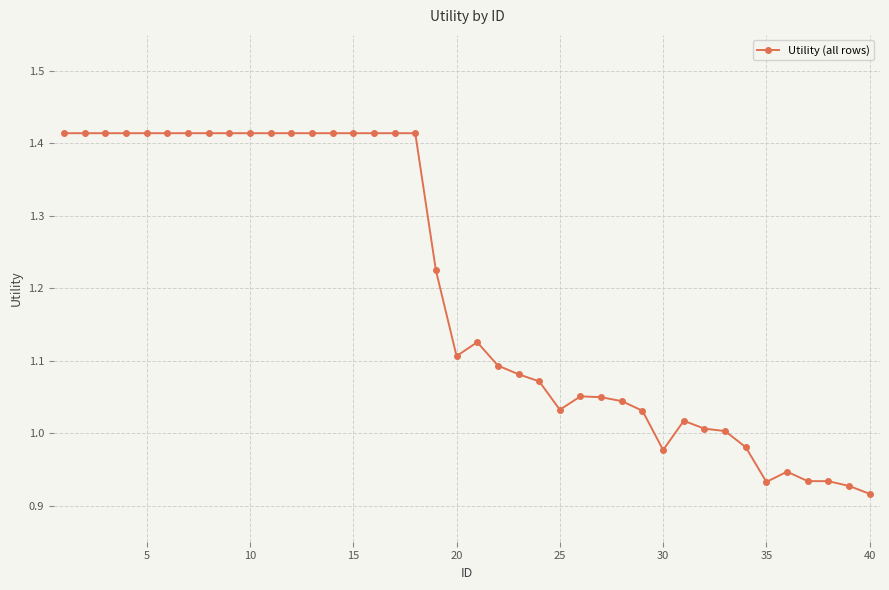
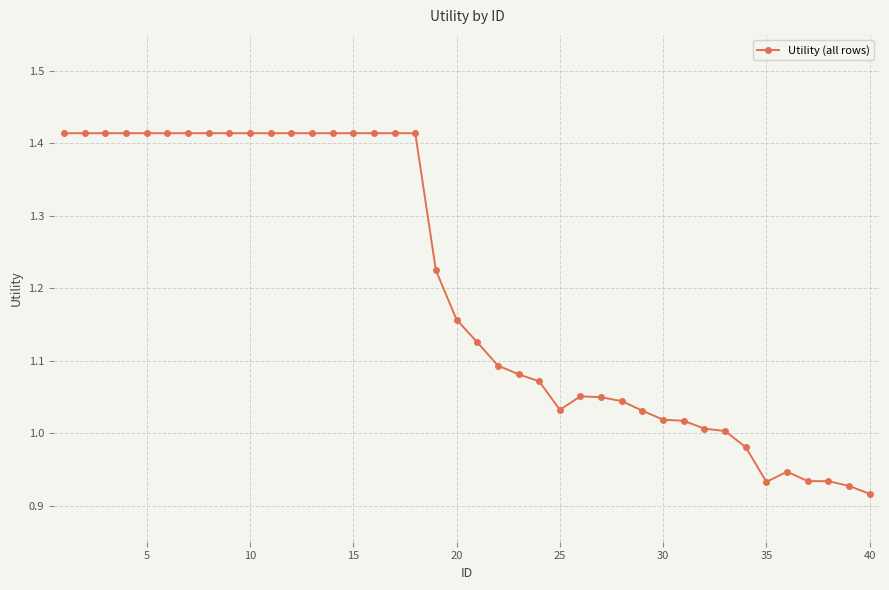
20: 1.11 -> 1.16
30: 0.98 -> 1.02
